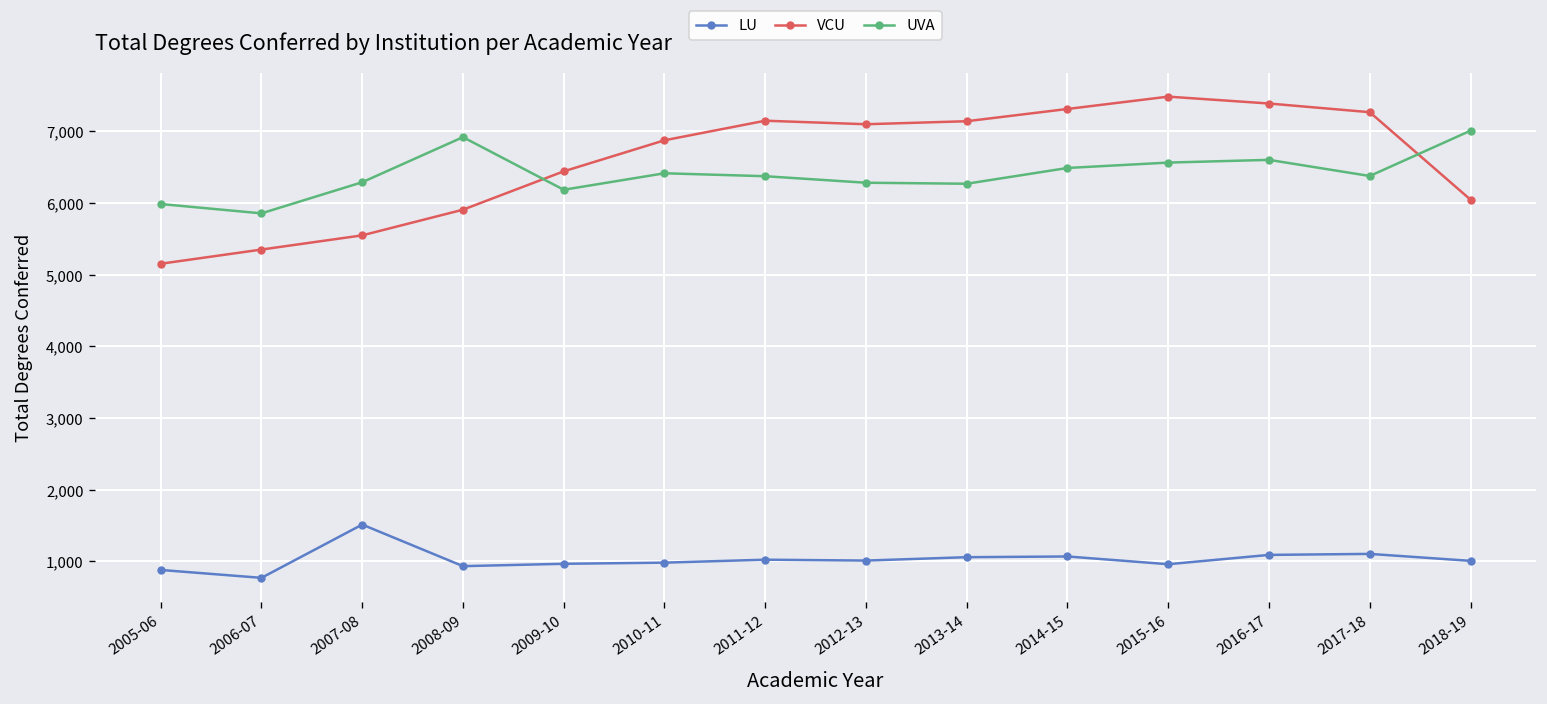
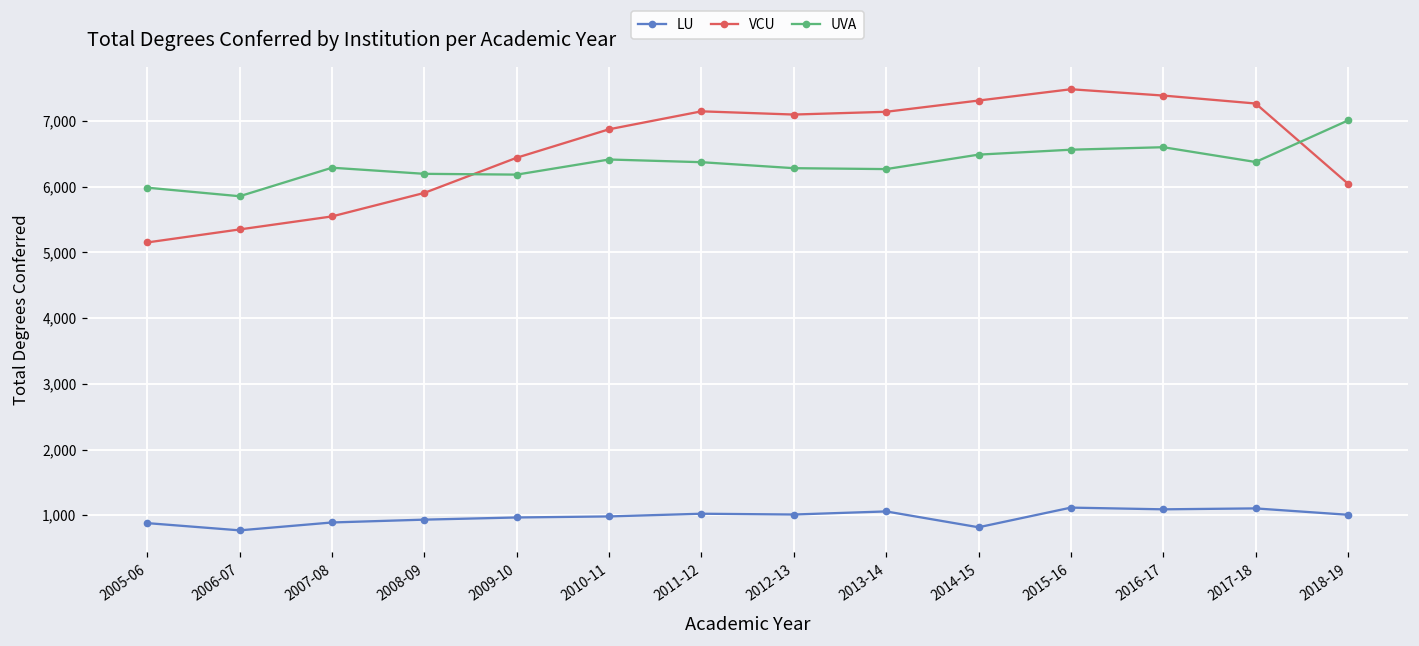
LU, 2007-08: 1,500 -> 900
UVA, 2008-09: 6,900 -> 6,200
LU, 2014-15: 1,100 -> 800
LU, 2015-16: 1,000 -> 1,100
